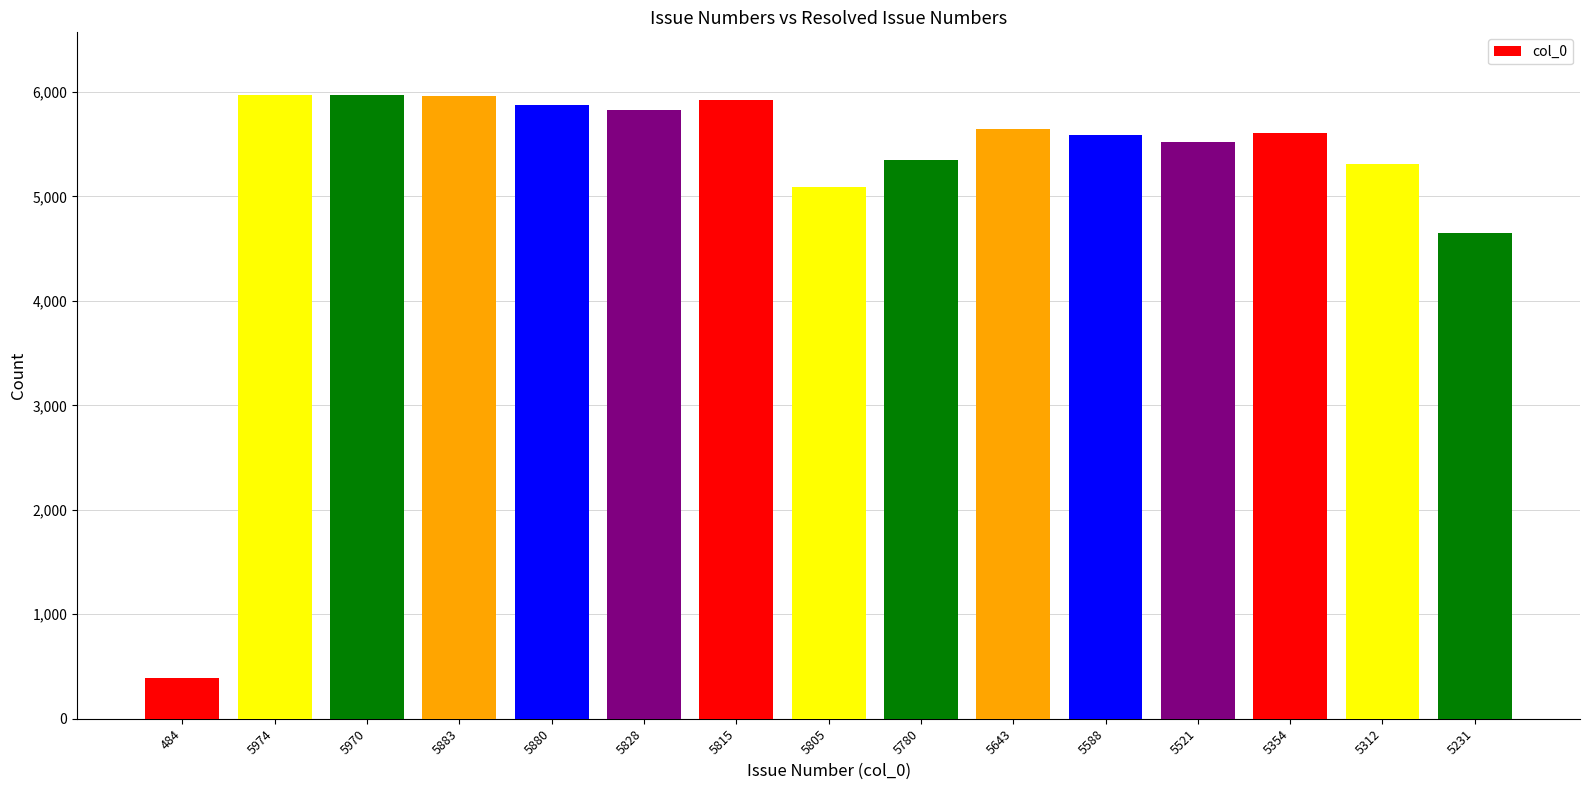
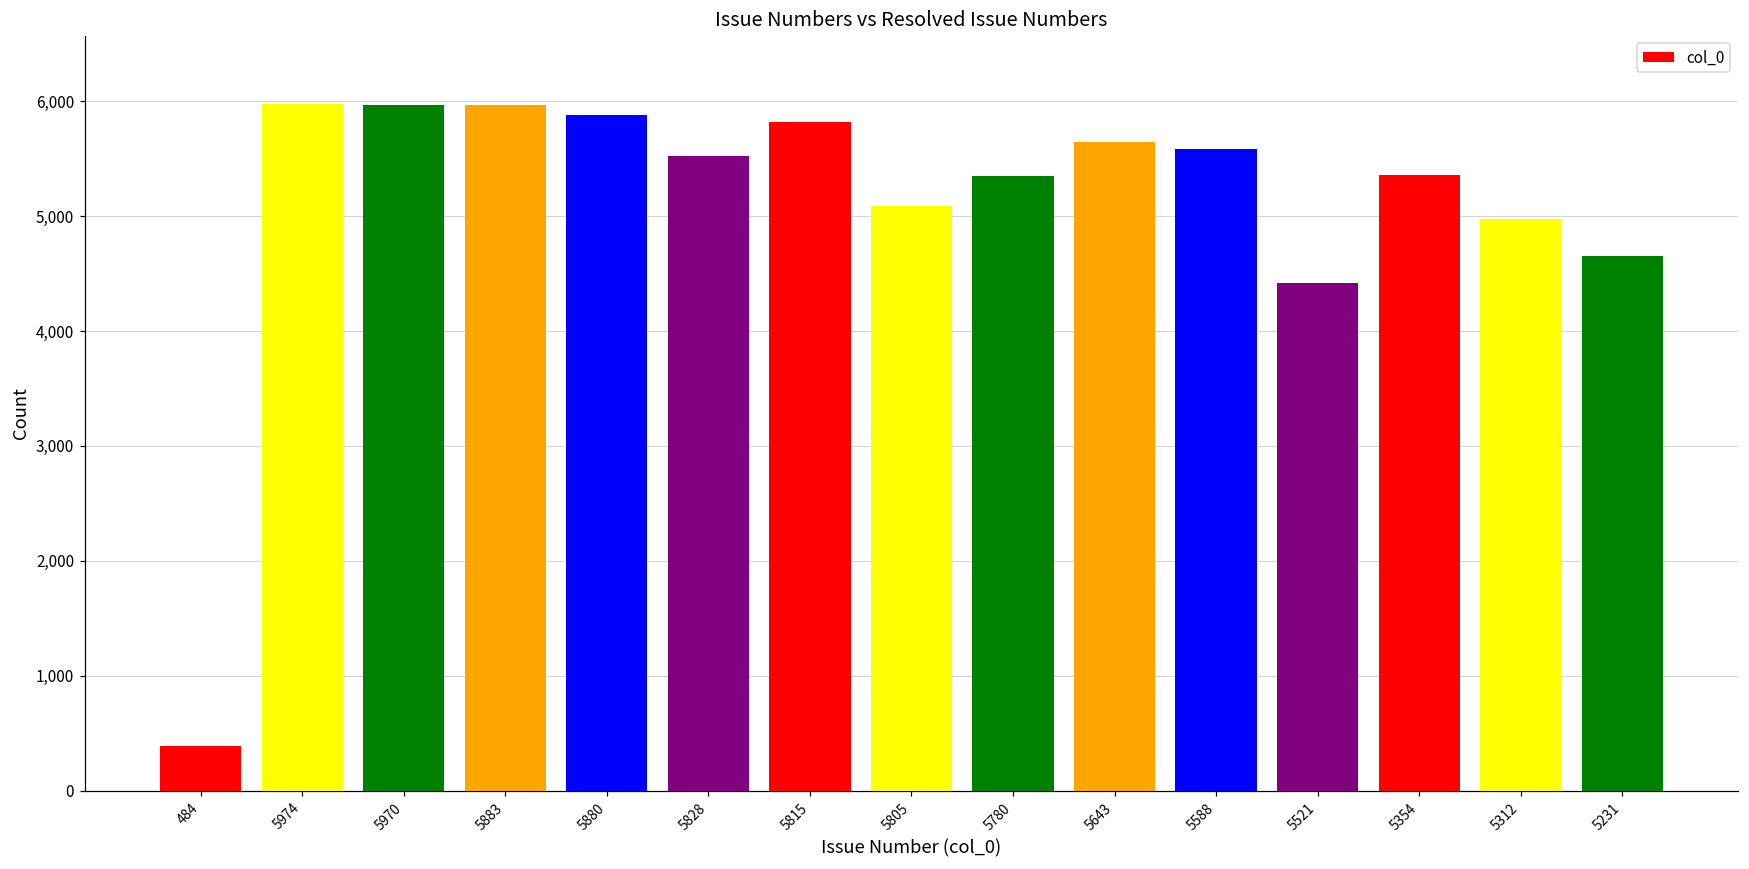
5828: 5,830 -> 5,520
5815: 5,930 -> 5,820
5521: 5,520 -> 4,420
5354: 5,610 -> 5,350
5312: 5,310 -> 4,980
